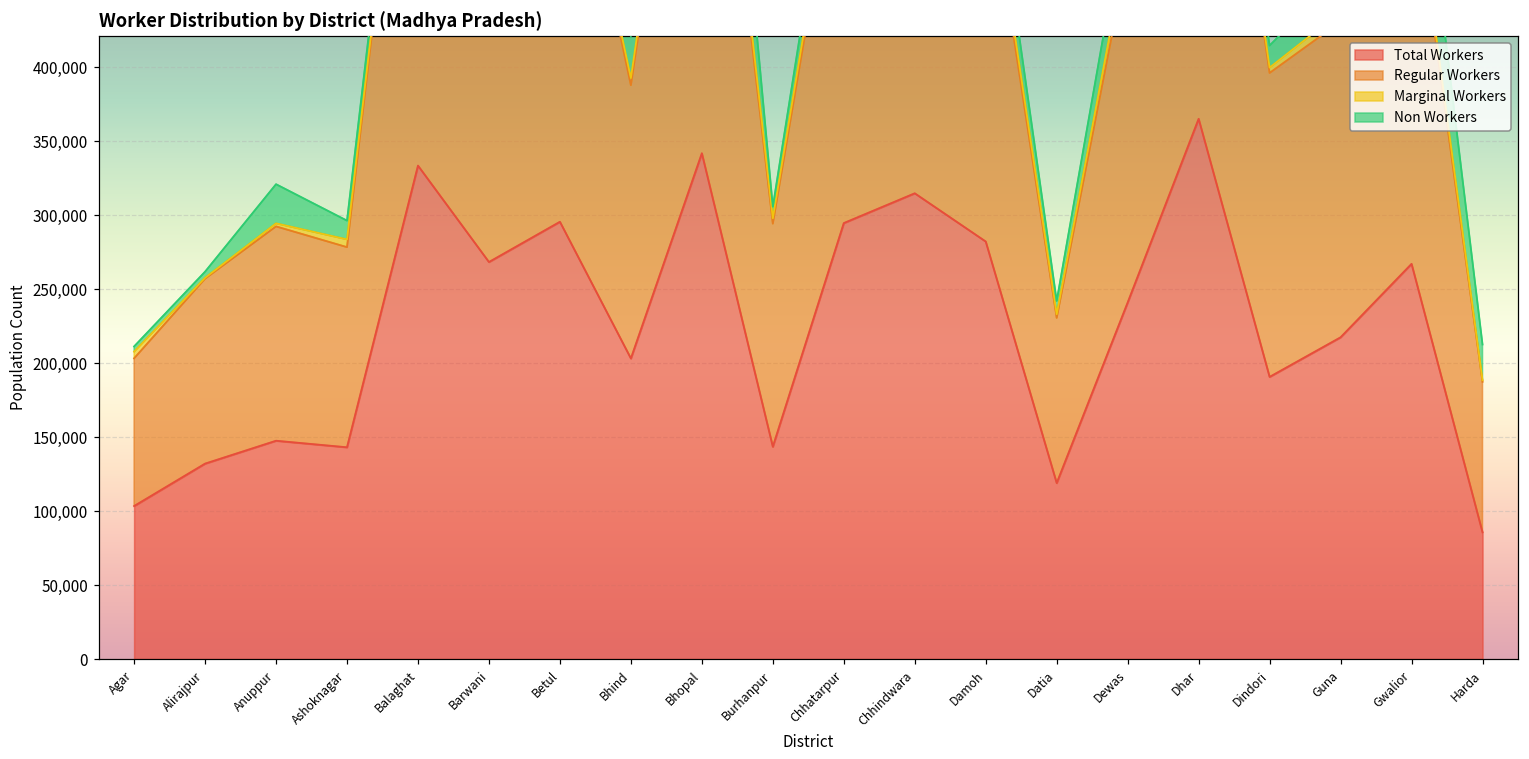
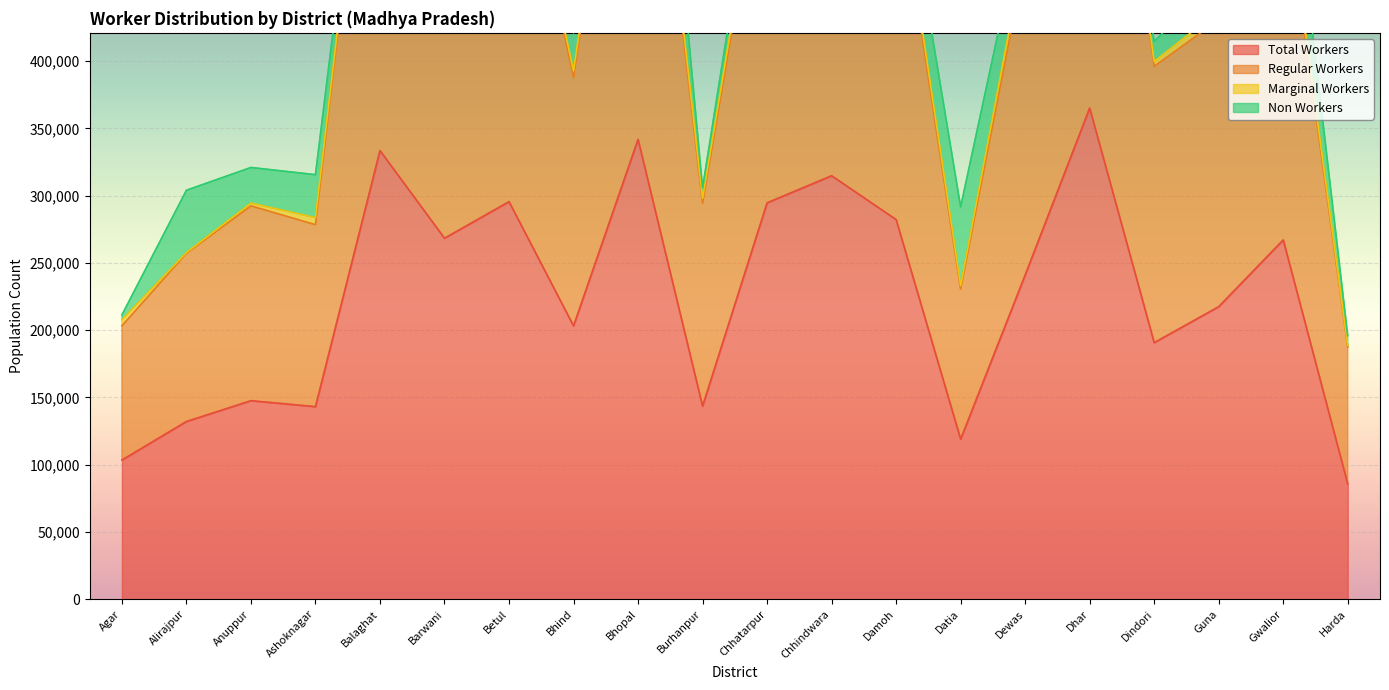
Non Workers, Alirajpur: 4,000 -> 46,000
Non Workers, Ashoknagar: 13,000 -> 32,000
Non Workers, Datia: 9,000 -> 59,000
Non Workers, Harda: 24,000 -> 7,000
